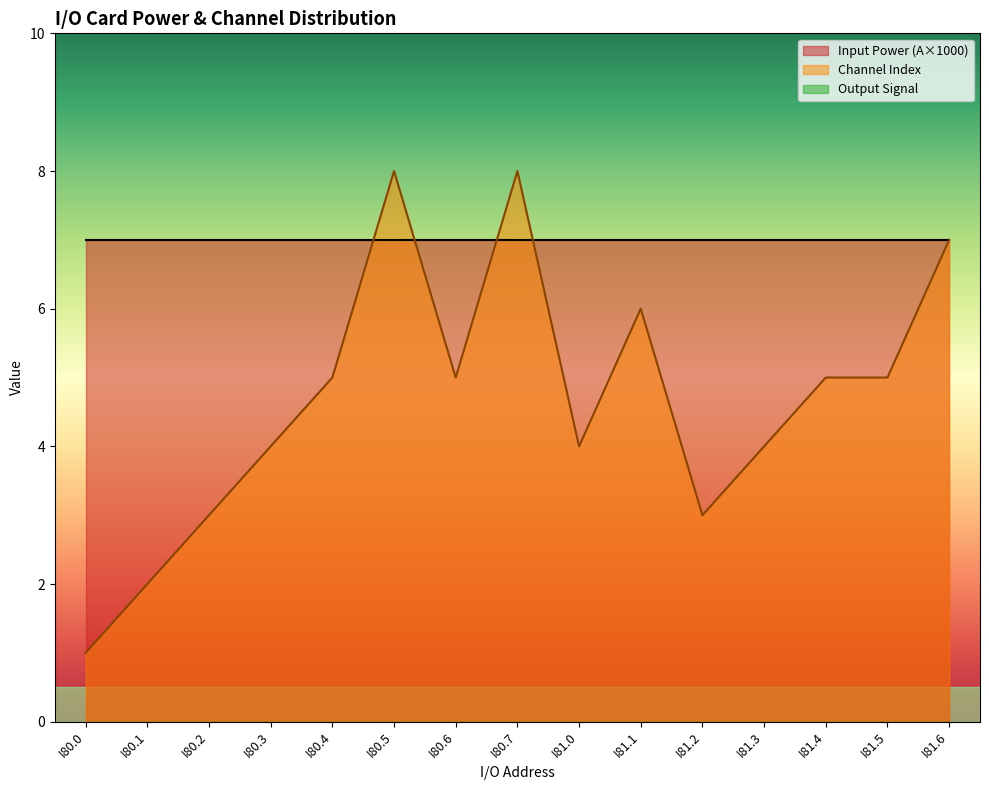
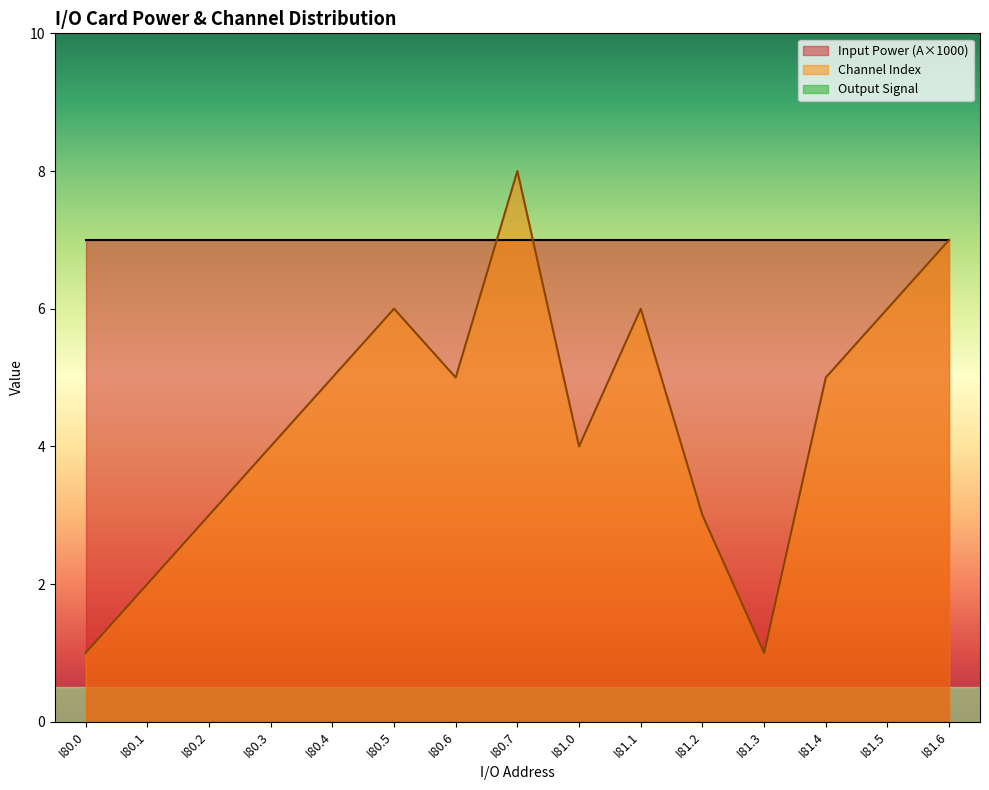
Channel Index, I80.5: 8 -> 6
Channel Index, I81.3: 4 -> 1
Channel Index, I81.5: 5 -> 6
